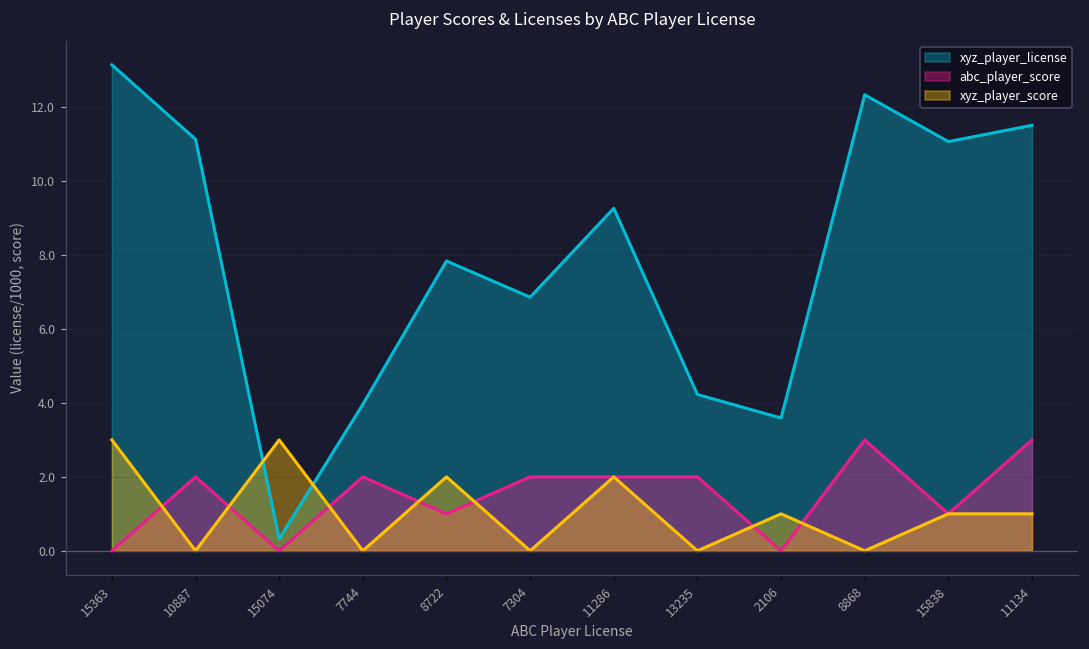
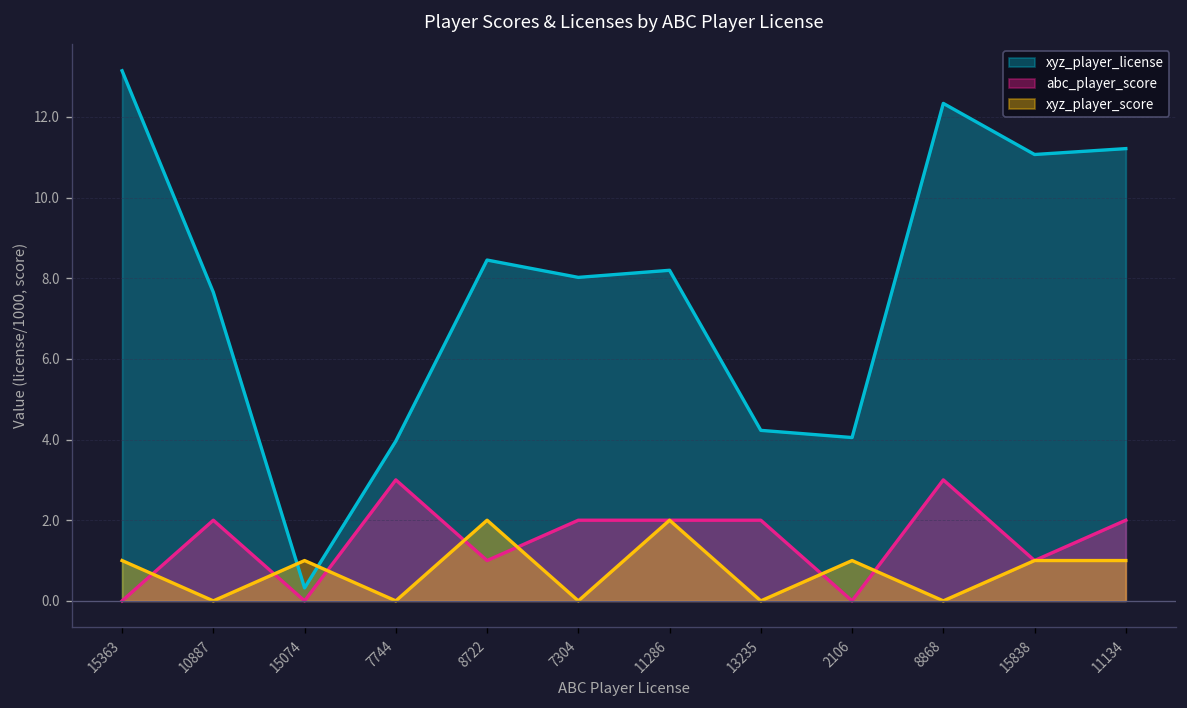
xyz_player_score, 15363: 3 -> 1
xyz_player_license, 10887: 11.1 -> 7.7
xyz_player_score, 15074: 3 -> 1
abc_player_score, 7744: 2 -> 3
xyz_player_license, 8722: 7.8 -> 8.5
xyz_player_license, 7304: 6.9 -> 8.0
xyz_player_license, 11286: 9.3 -> 8.2
xyz_player_license, 2106: 3.6 -> 4.1
xyz_player_license, 11134: 11.5 -> 11.2
abc_player_score, 11134: 3 -> 2
